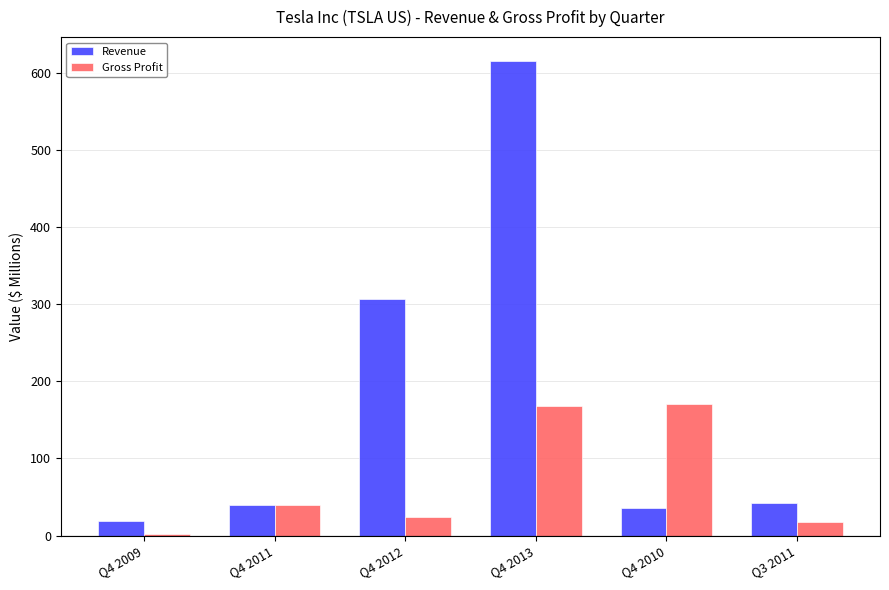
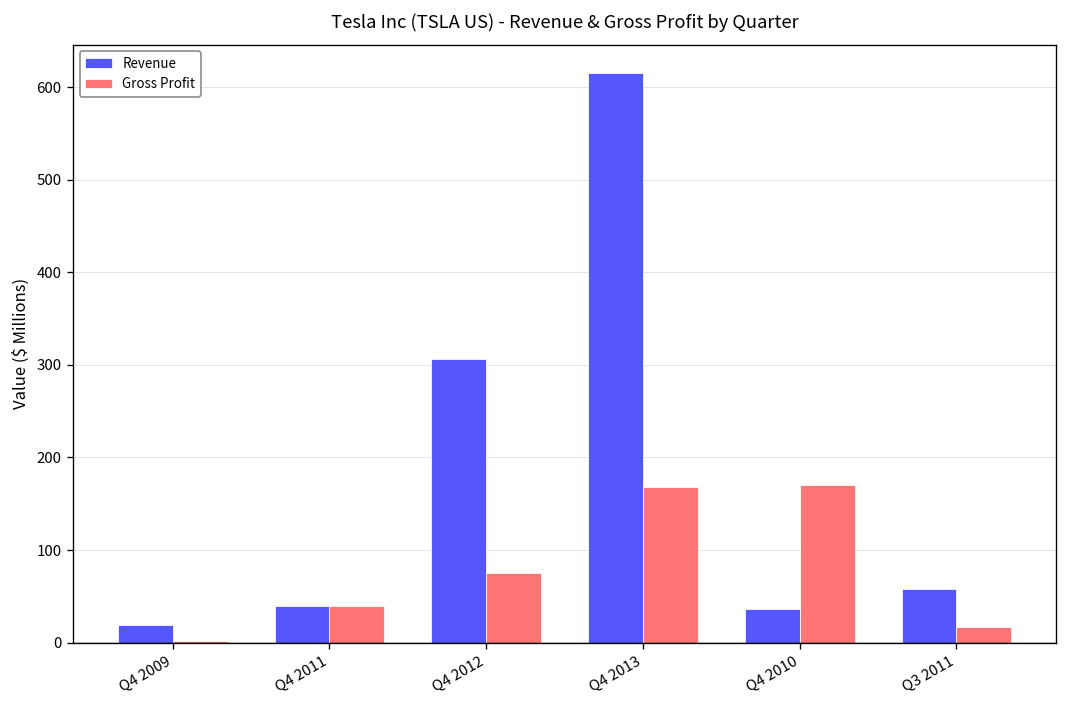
Gross Profit, Q4 2012: 20 -> 70
Revenue, Q3 2011: 40 -> 60
